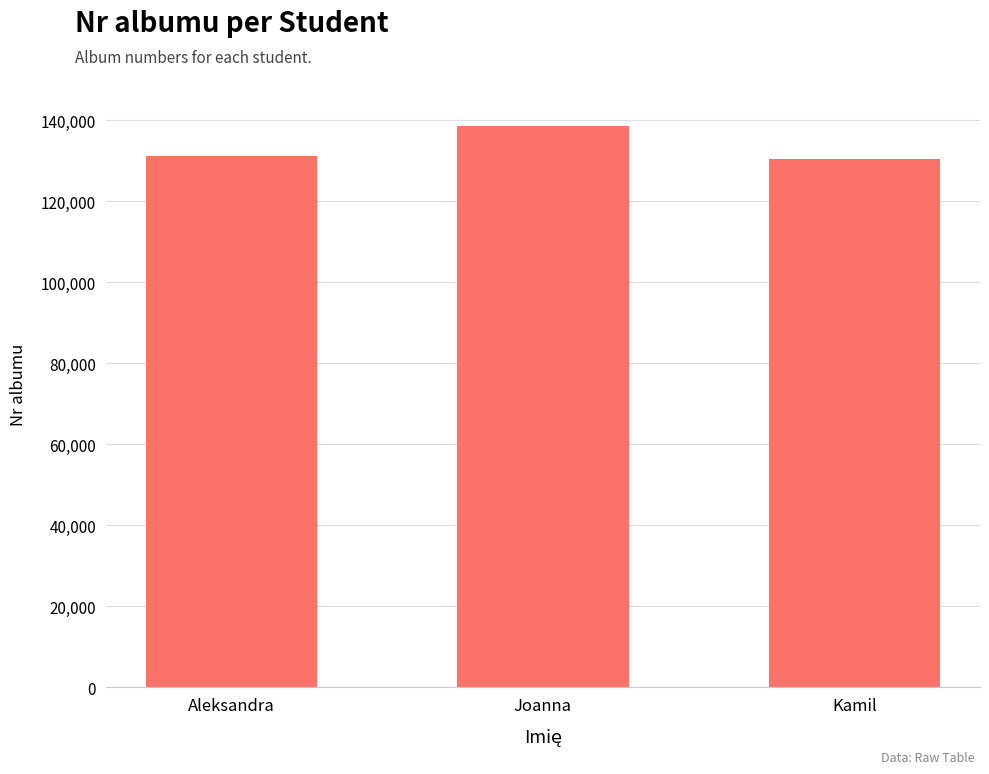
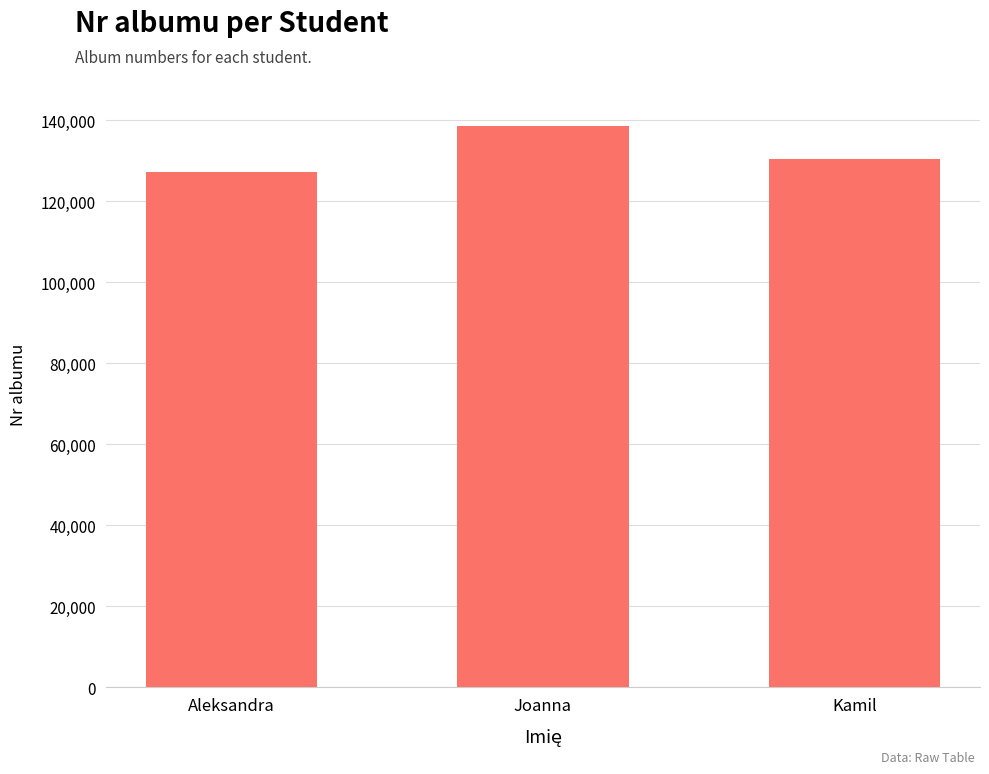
Aleksandra: 131,000 -> 127,000
